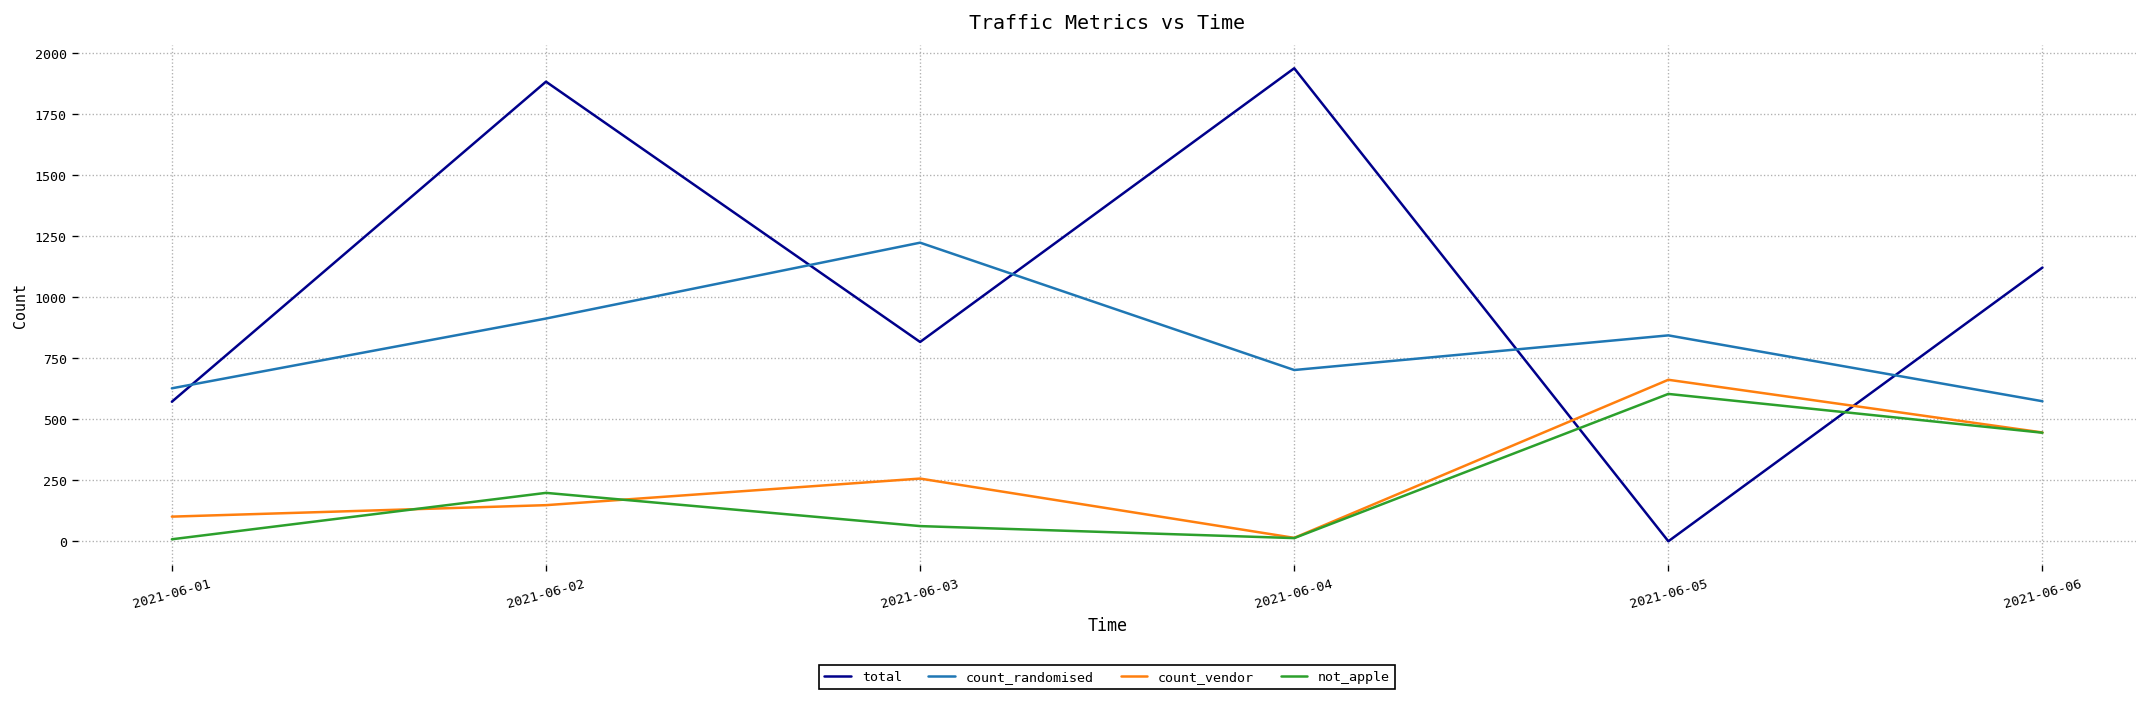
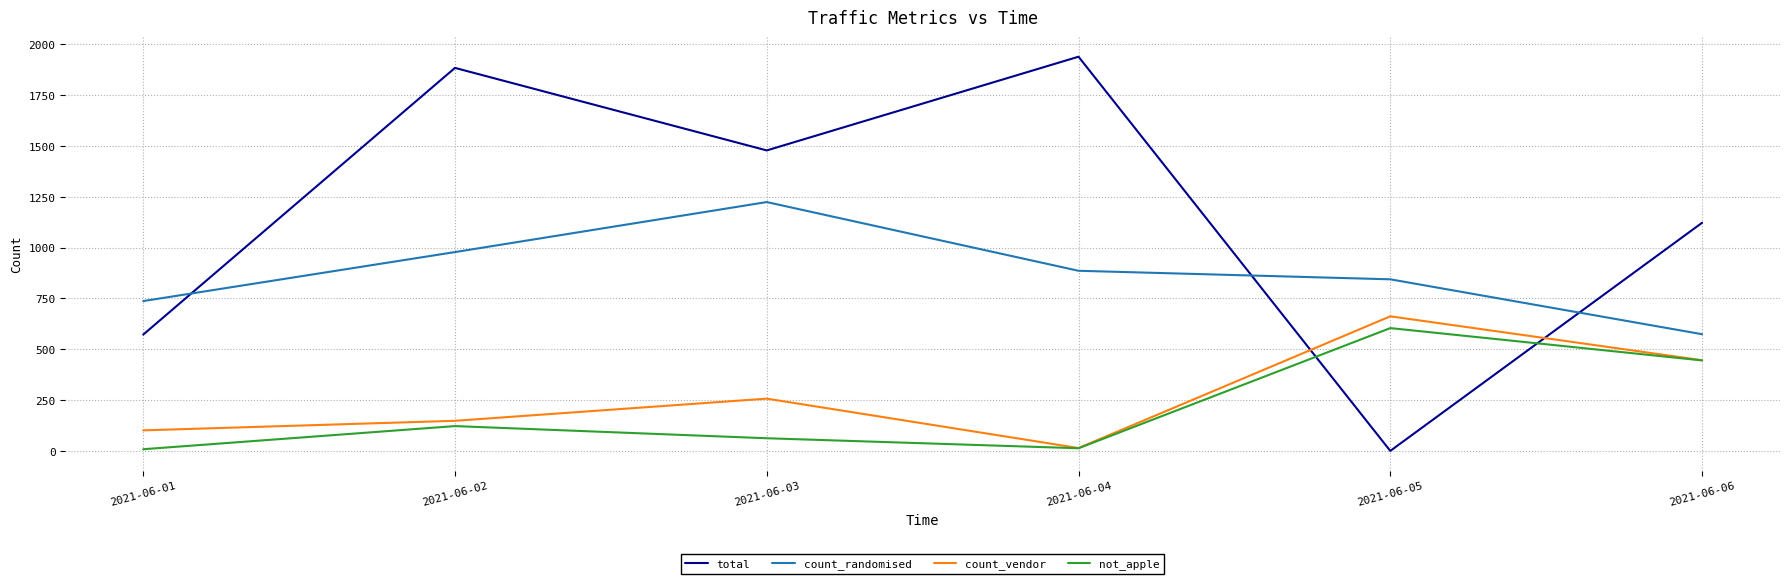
count_randomised, 2021-06-01: 630 -> 740
count_randomised, 2021-06-02: 910 -> 980
not_apple, 2021-06-02: 200 -> 120
total, 2021-06-03: 820 -> 1480
count_randomised, 2021-06-04: 700 -> 890
